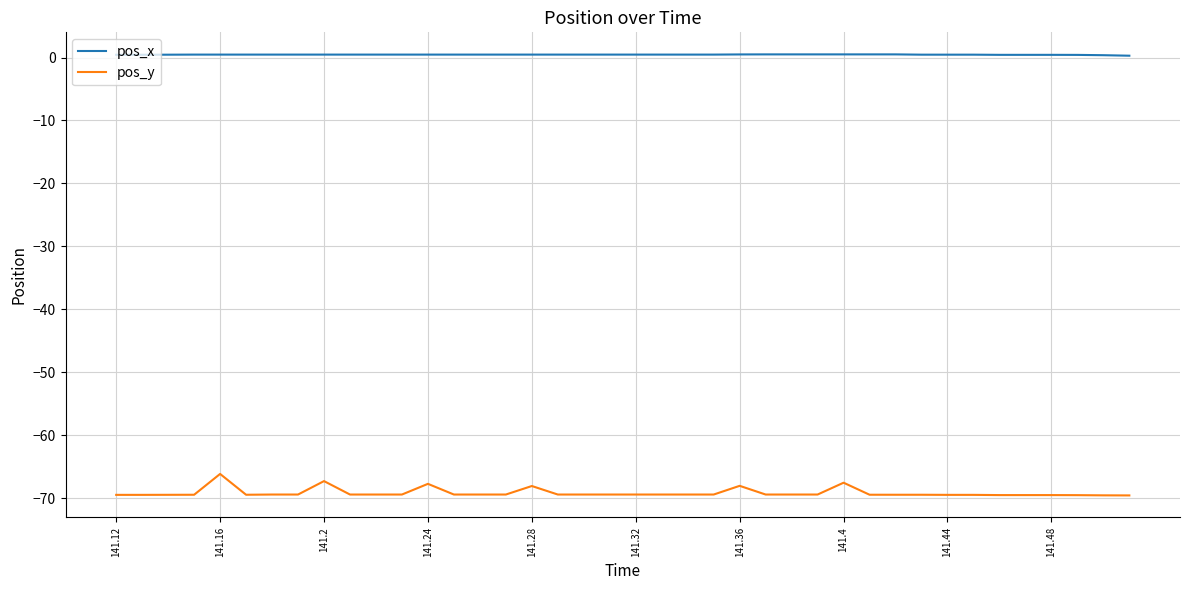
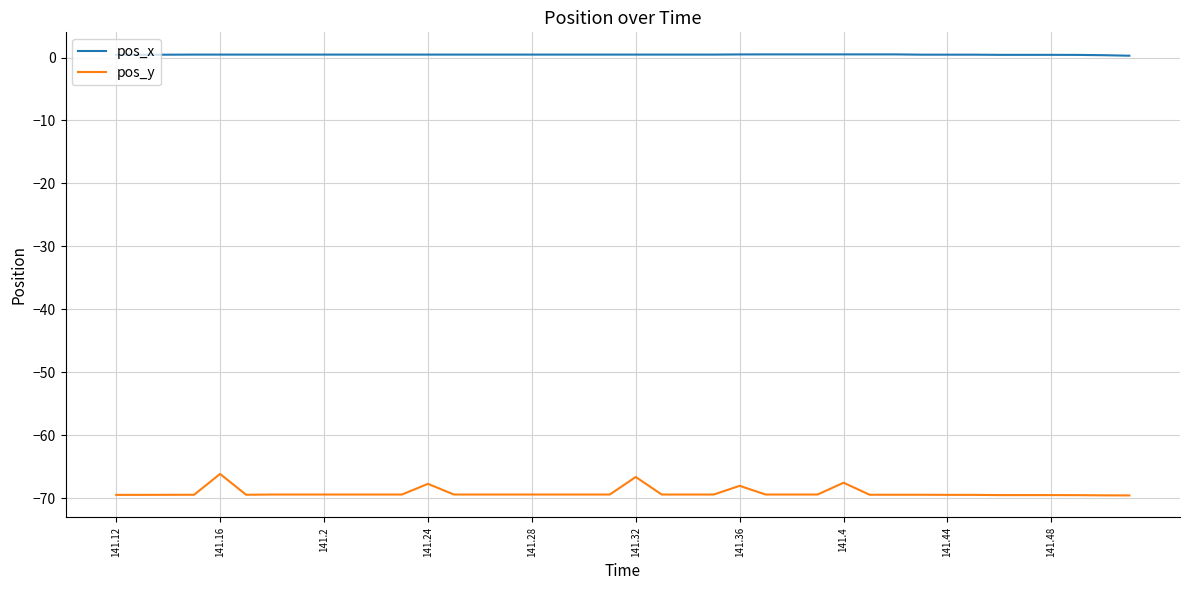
pos_y, 141.2: -67 -> -69
pos_y, 141.28: -68 -> -69
pos_y, 141.32: -69 -> -67
